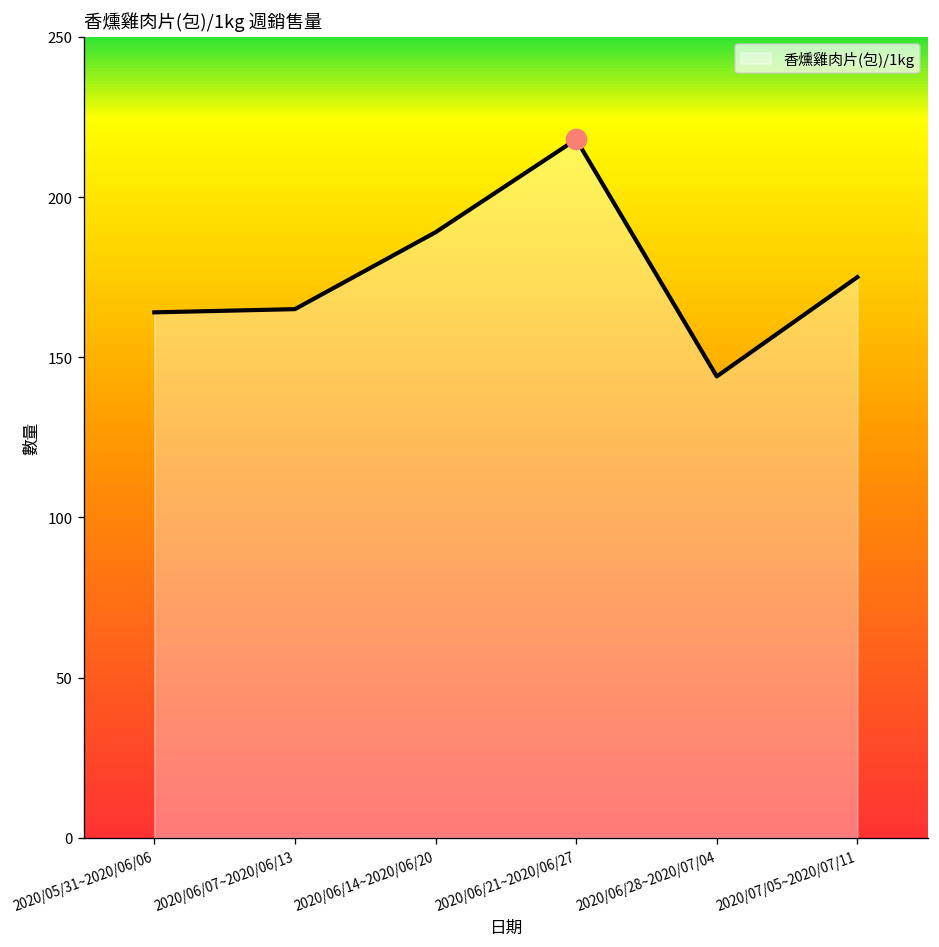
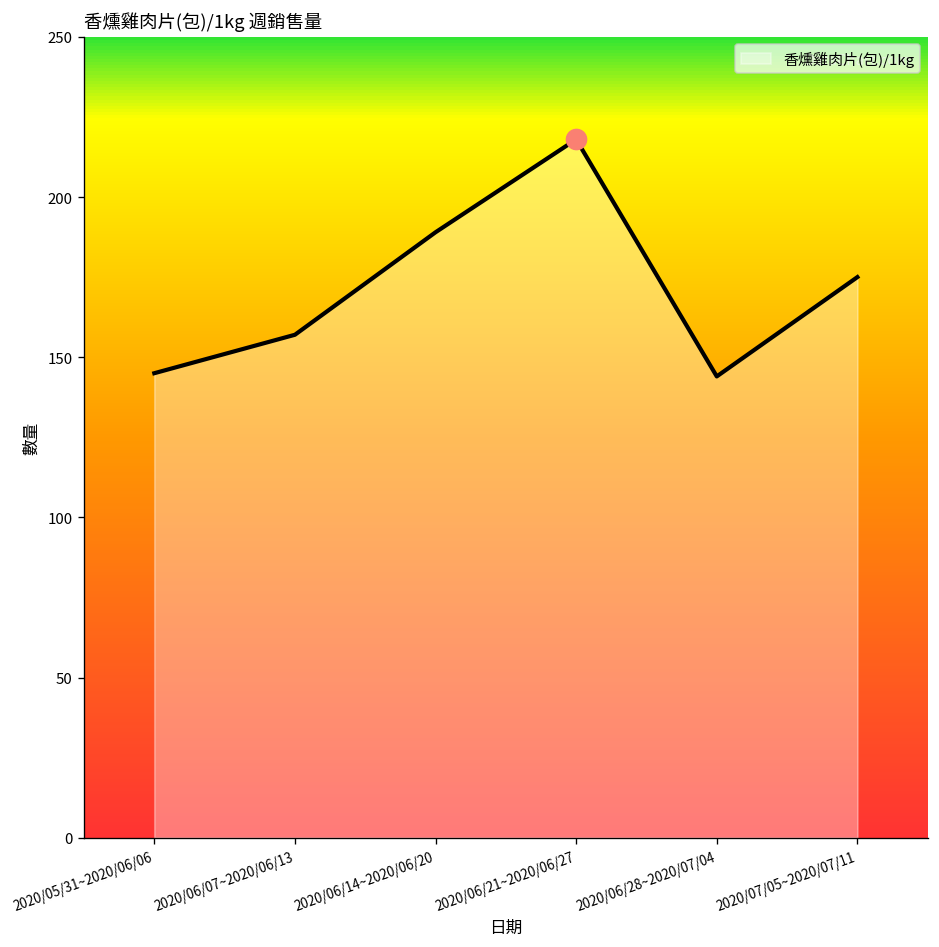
香燻雞肉片(包)/1kg, 2020/05/31~2020/06/06: 164 -> 145
香燻雞肉片(包)/1kg, 2020/06/07~2020/06/13: 165 -> 157
